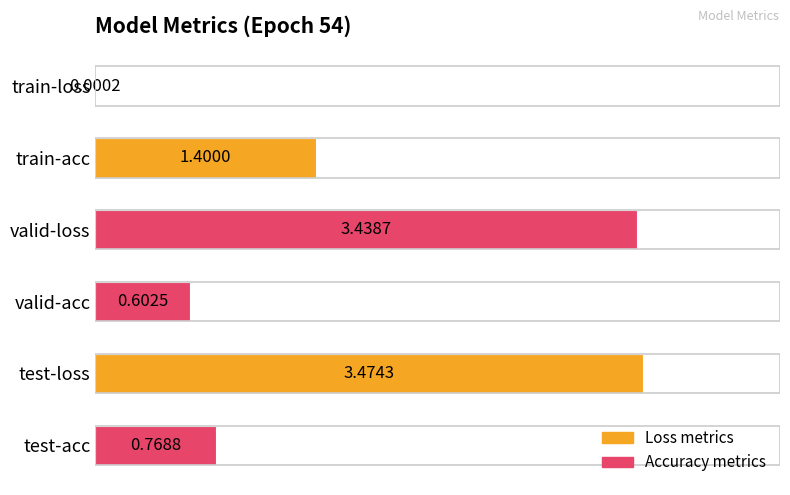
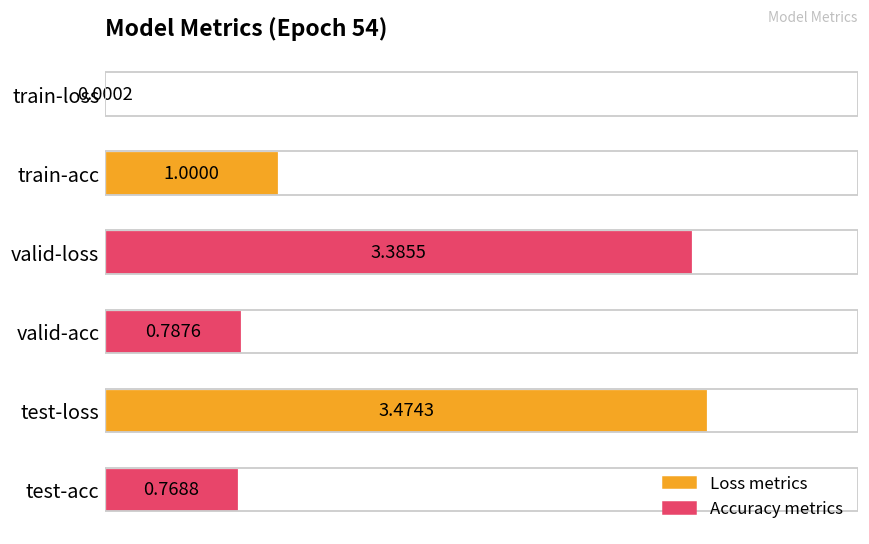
train-acc: 1.4000 -> 1.0000
valid-loss: 3.4387 -> 3.3855
valid-acc: 0.6025 -> 0.7876
